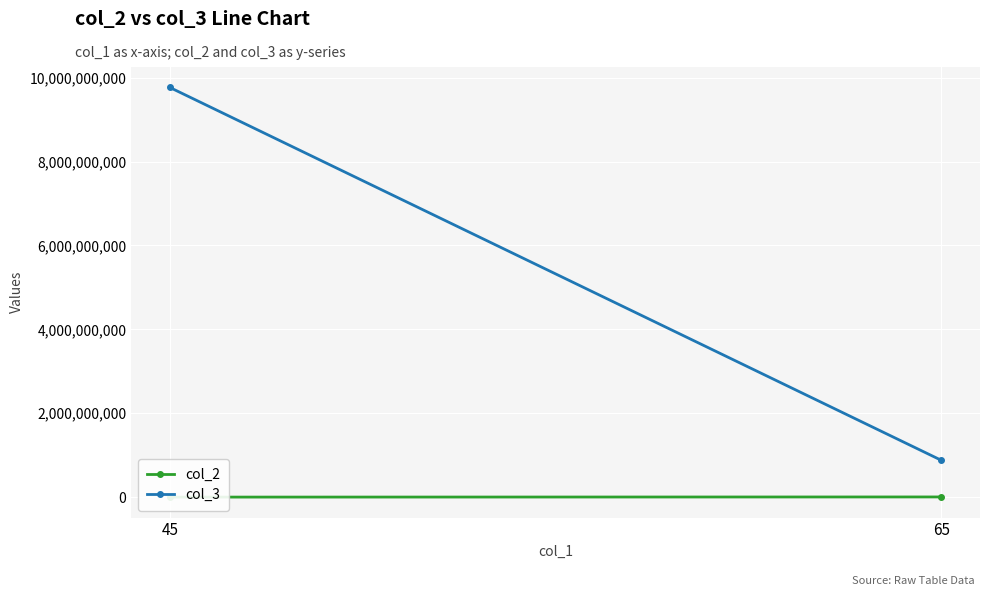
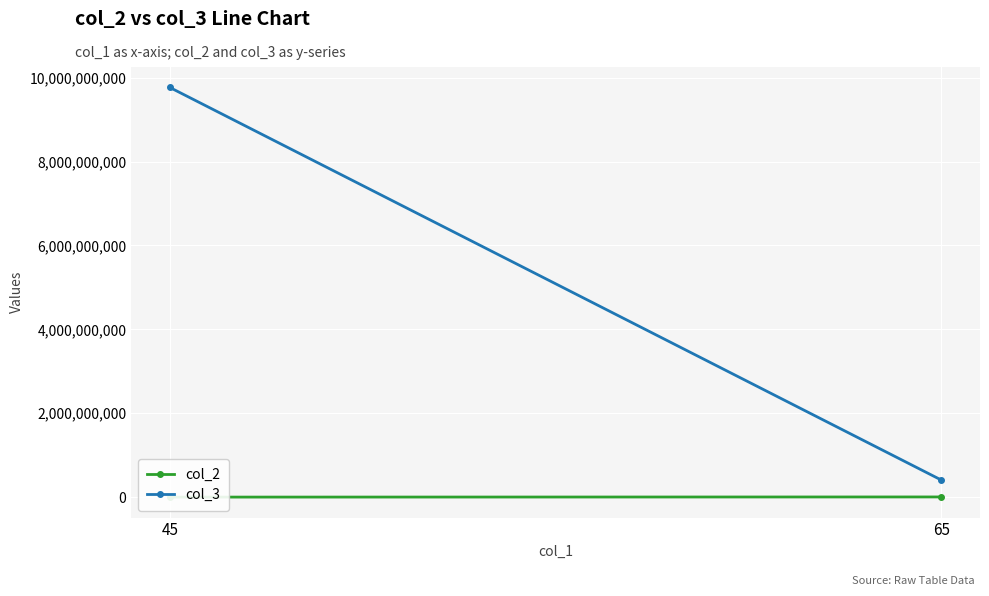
col_3, 65: 900,000,000 -> 400,000,000
